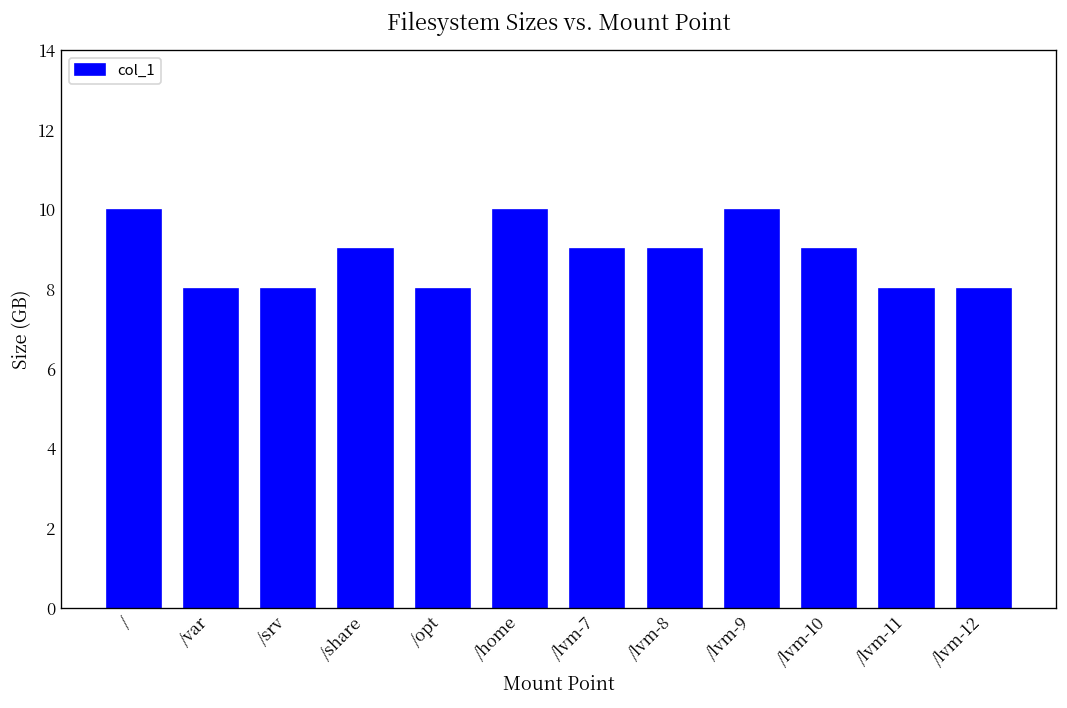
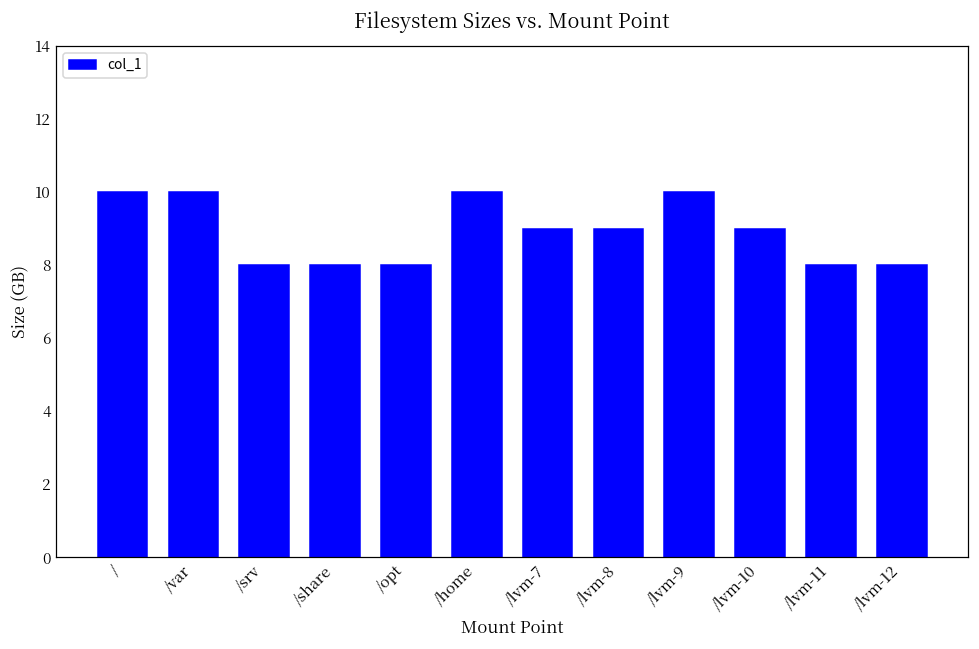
/var: 8 -> 10
/share: 9 -> 8
